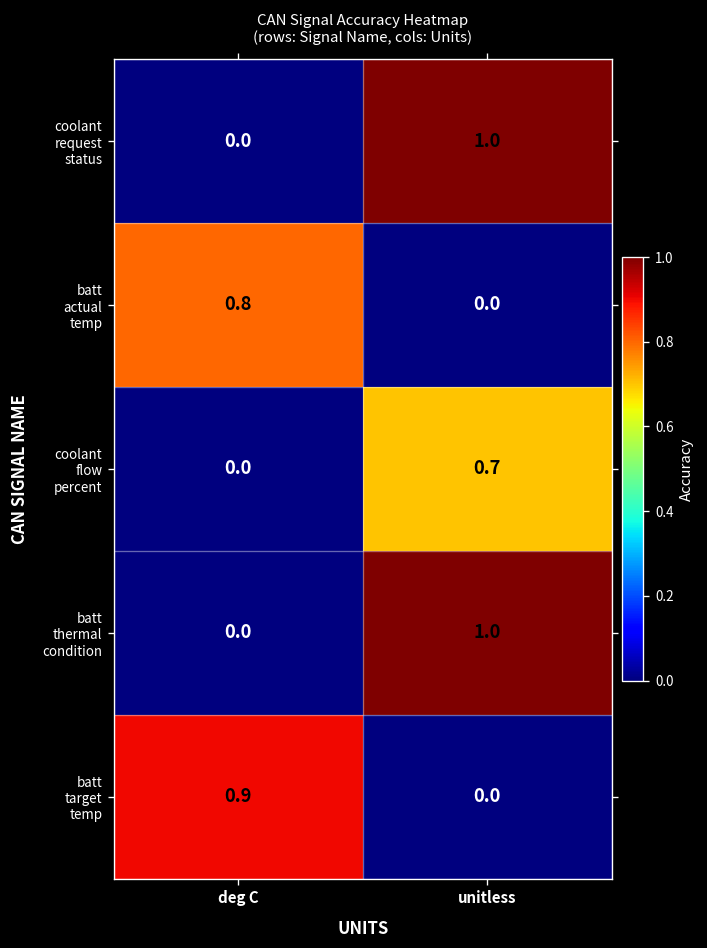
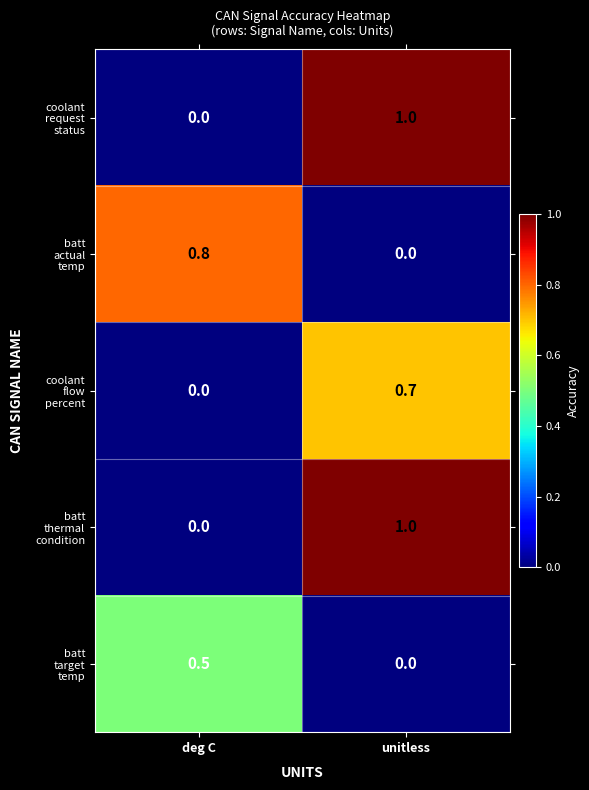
batt target temp, deg C: 0.9 -> 0.5
